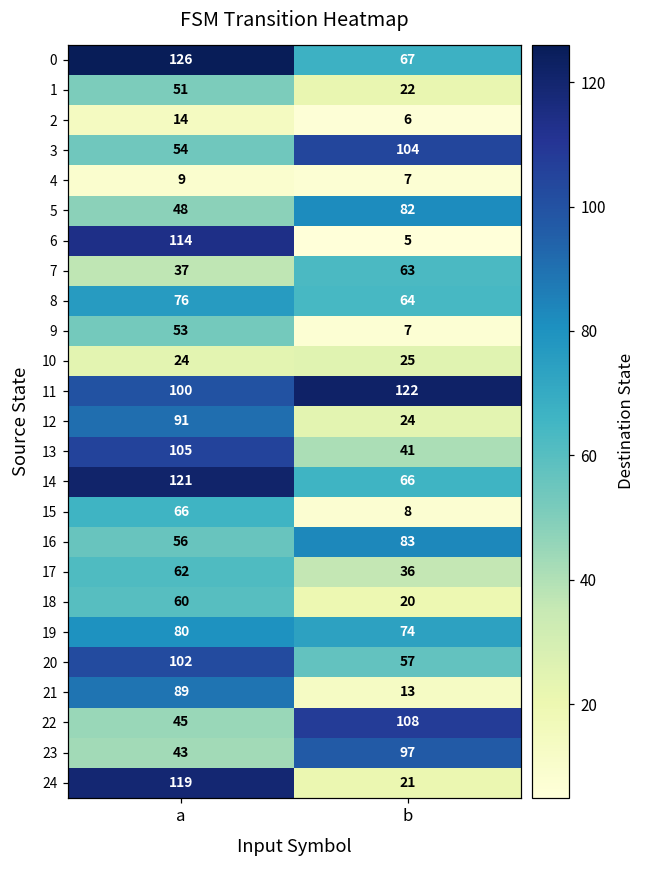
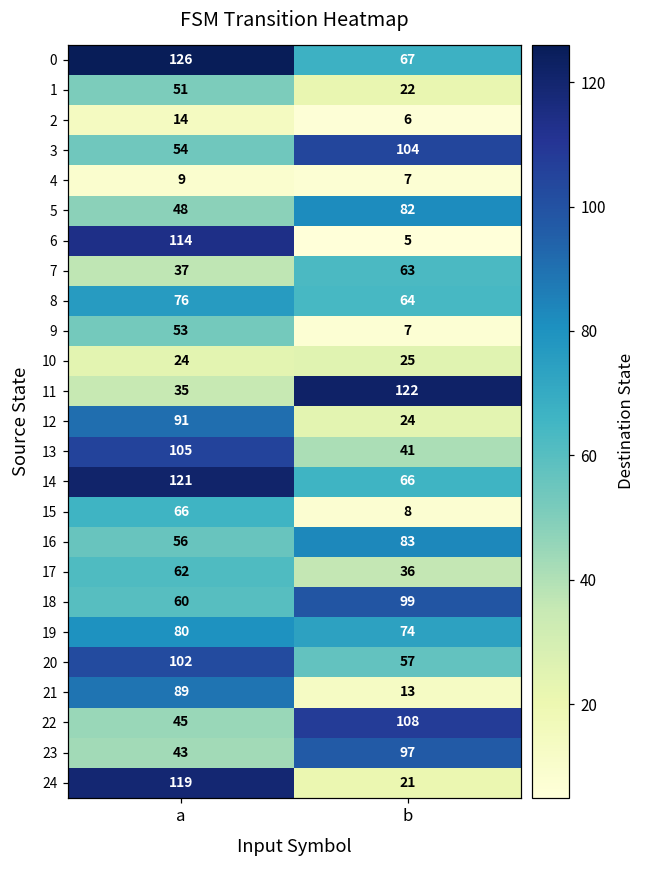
11, a: 100 -> 35
18, b: 20 -> 99
